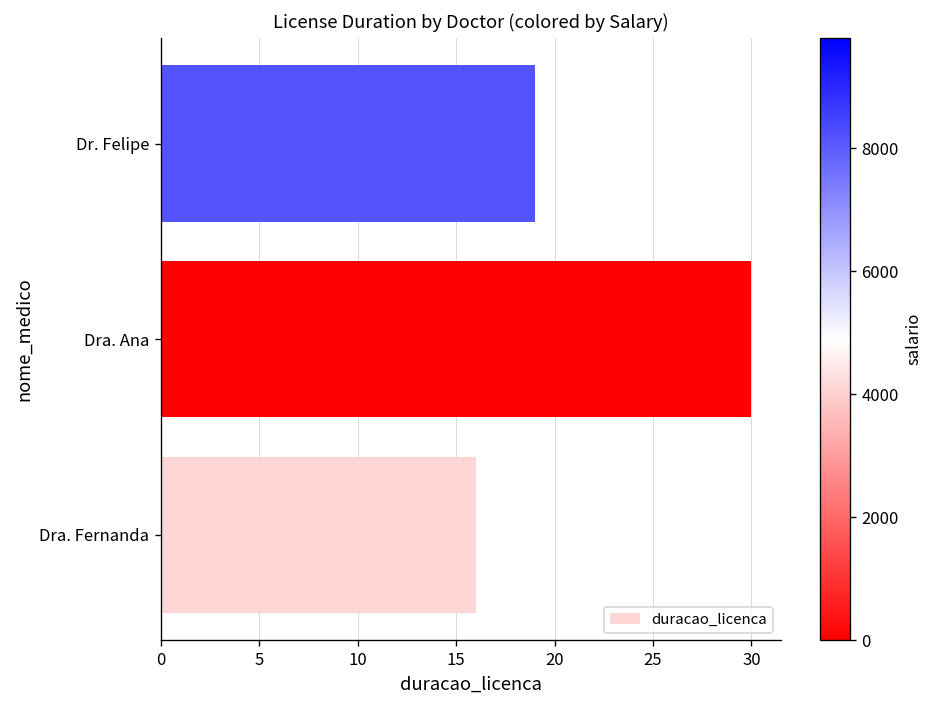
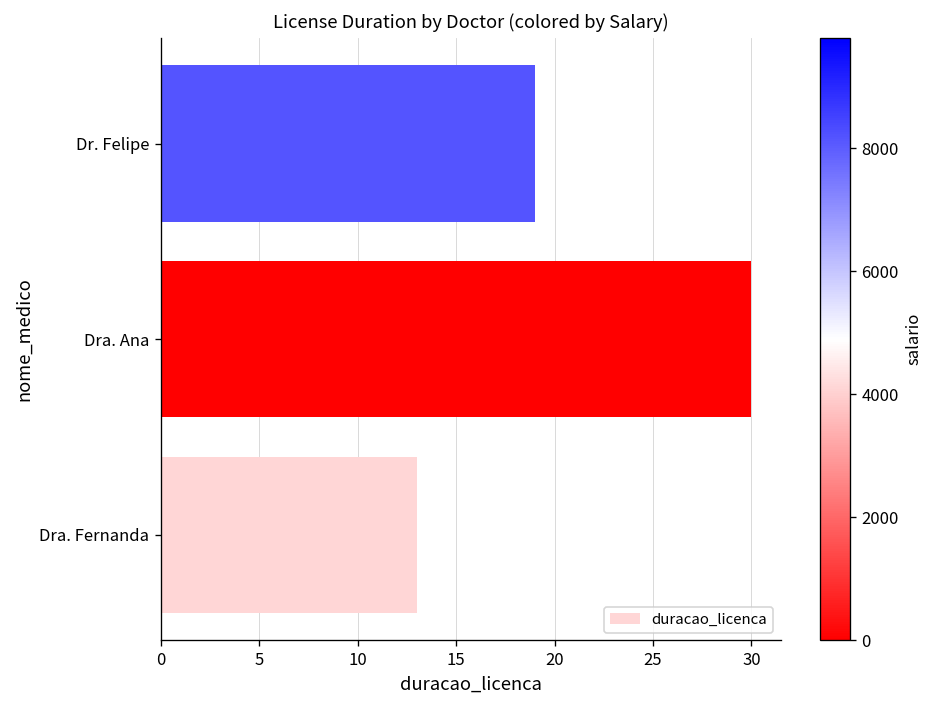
Dra. Fernanda: 16 -> 13
